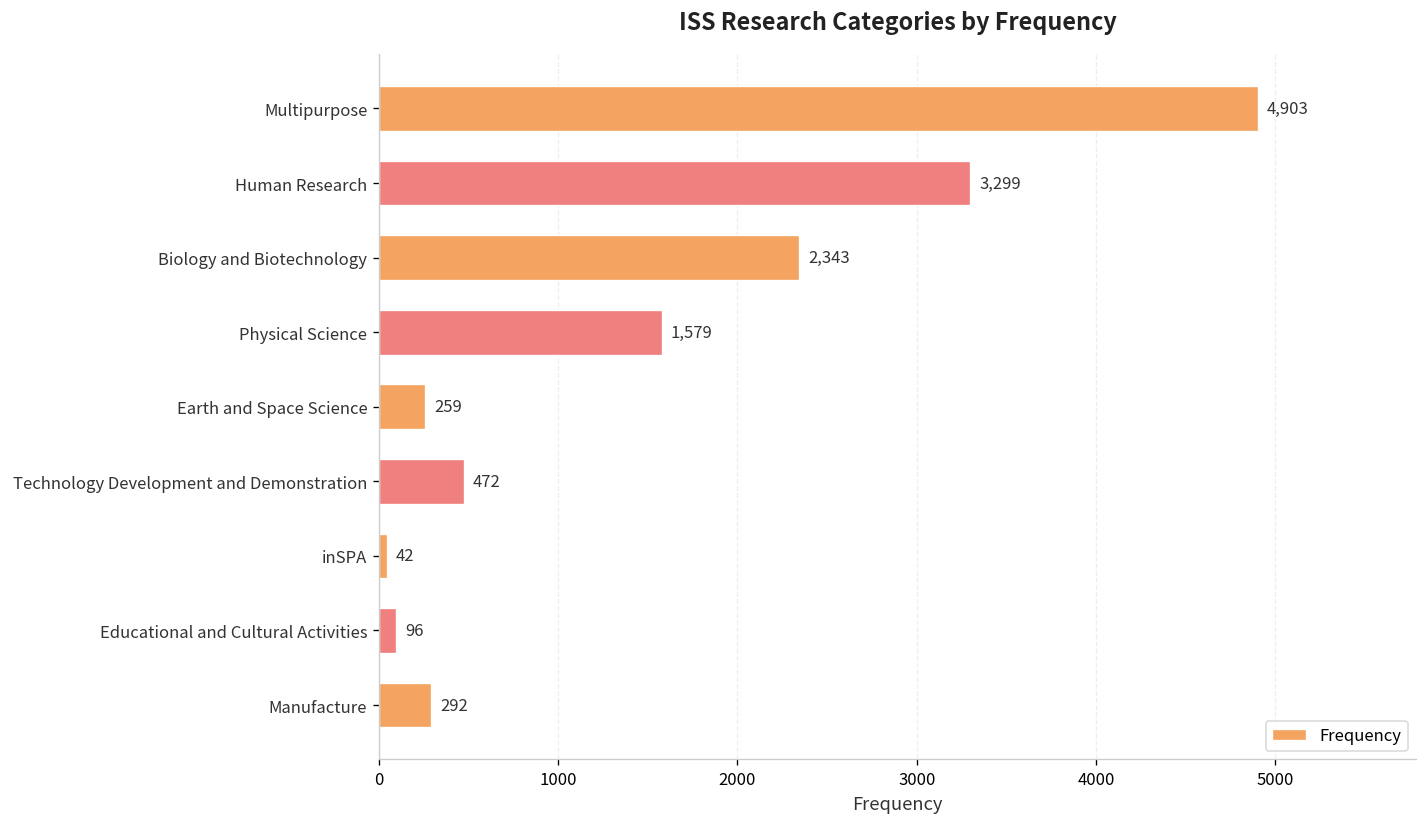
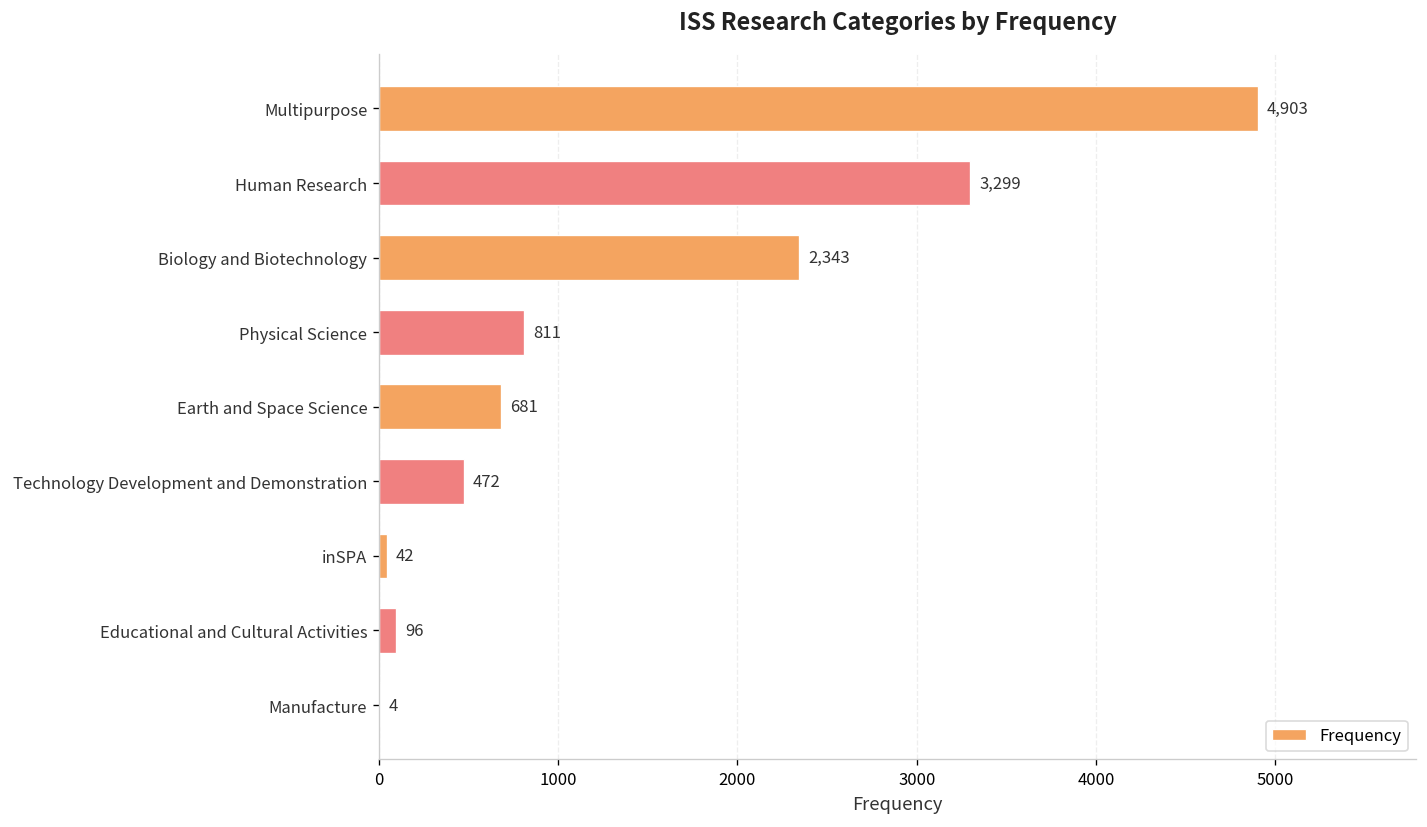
Physical Science: 1,579 -> 811
Earth and Space Science: 259 -> 681
Manufacture: 292 -> 4
